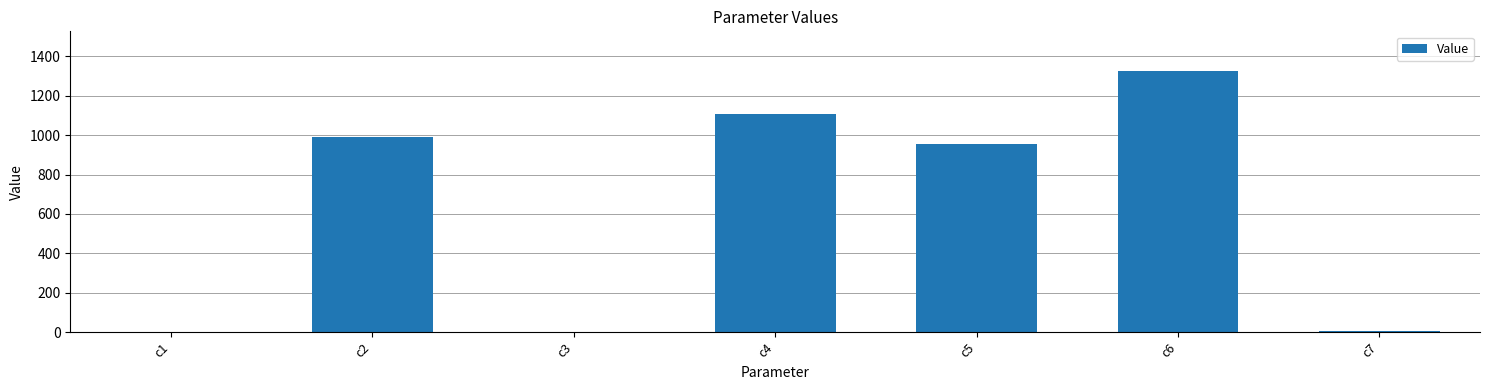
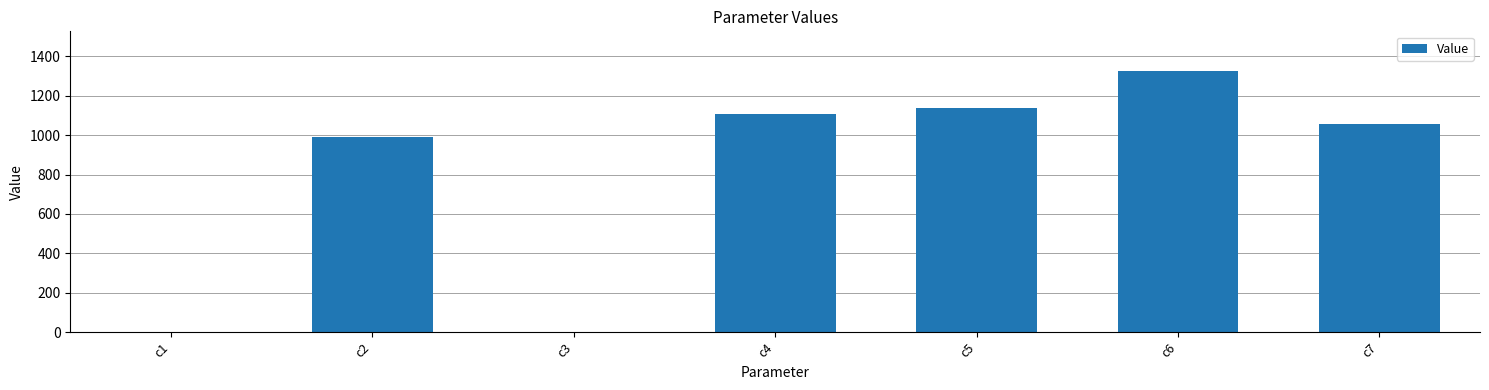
c5: 960 -> 1140
c7: 0 -> 1060
